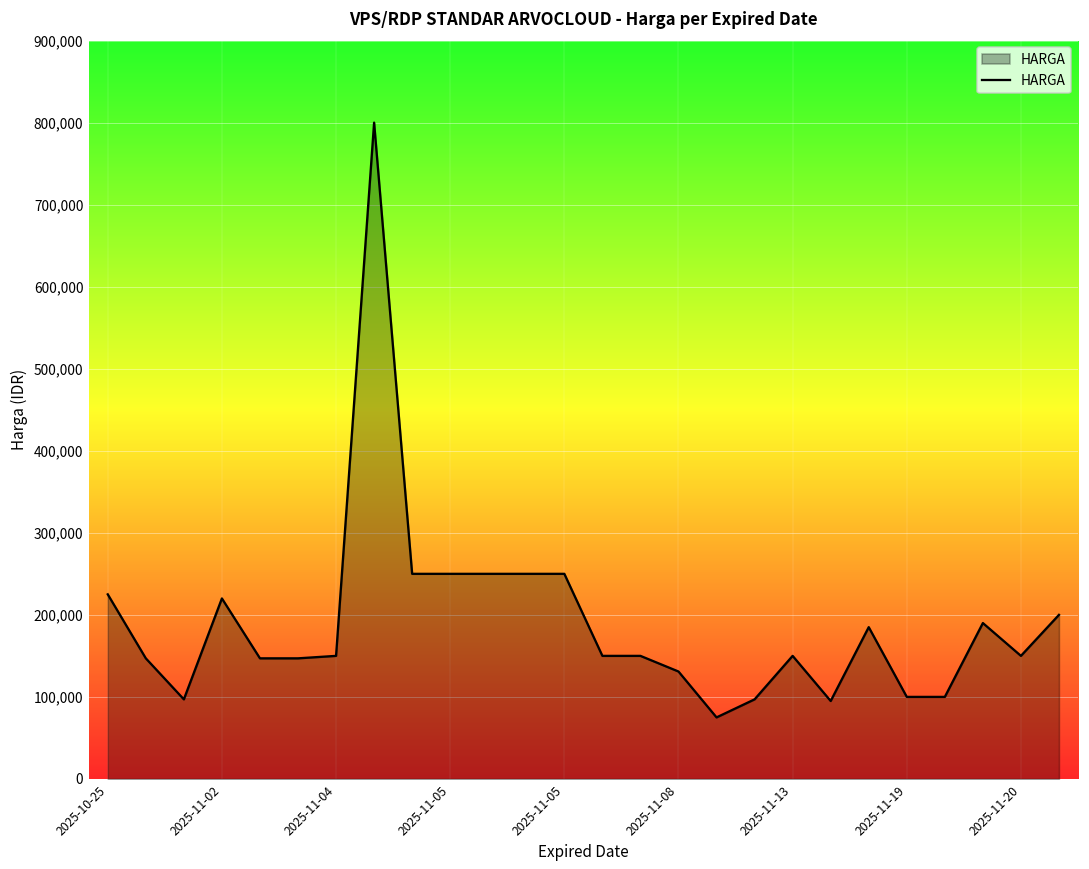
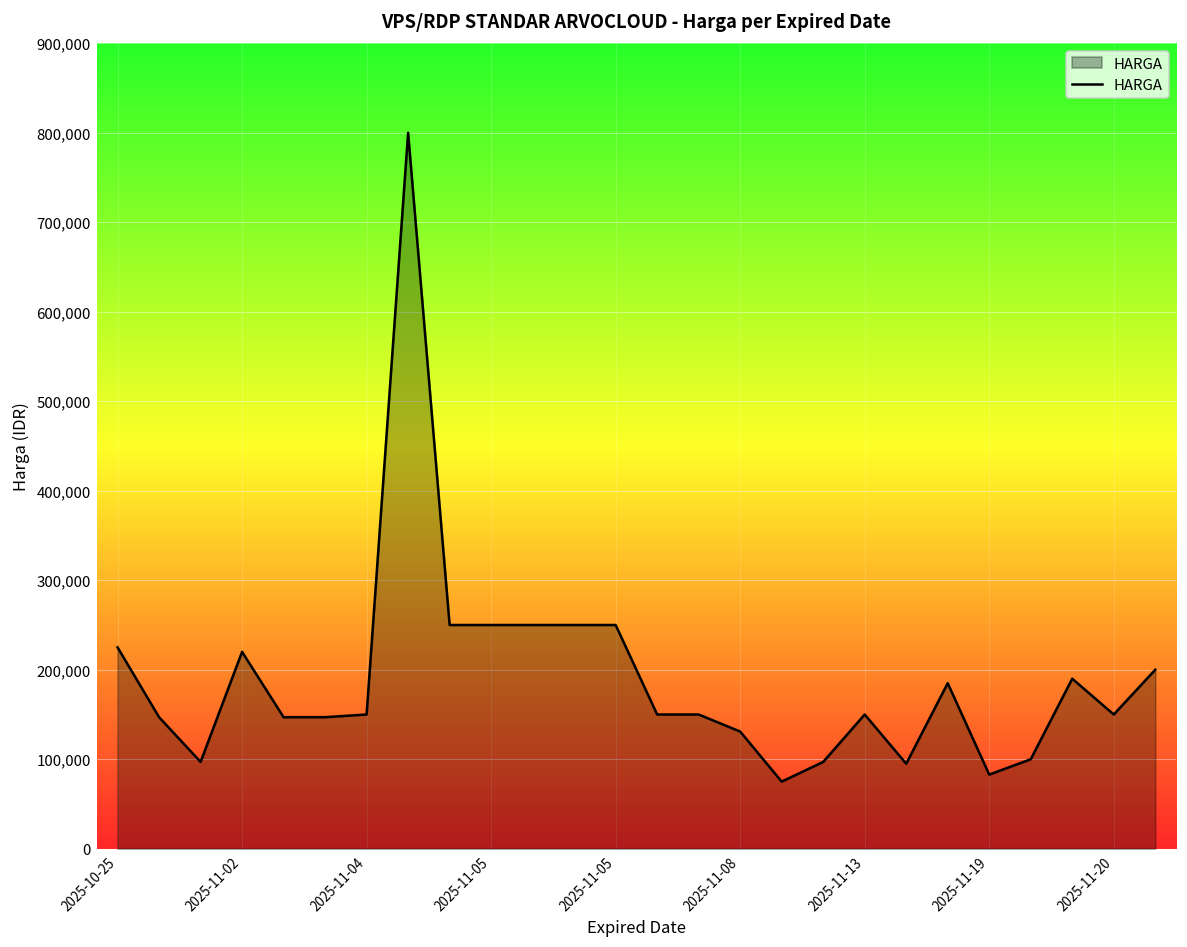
2025-11-19: 100,000 -> 80,000
